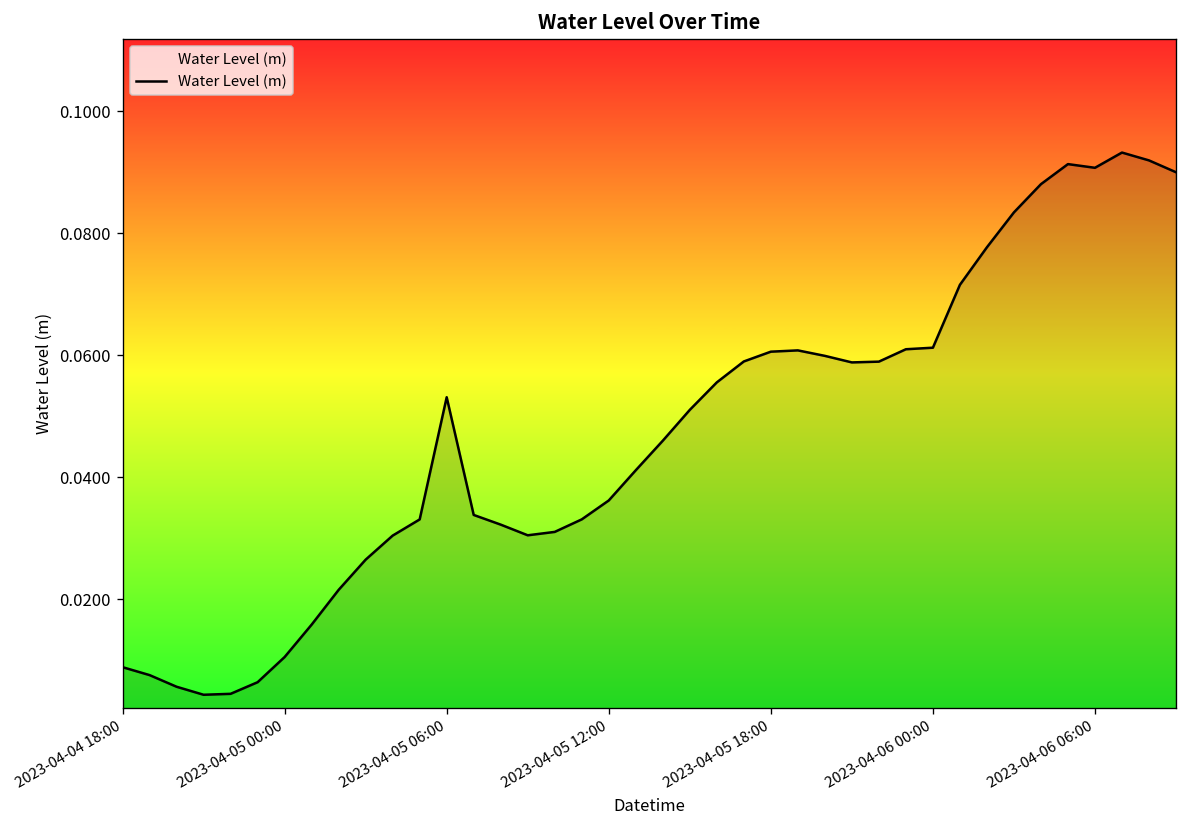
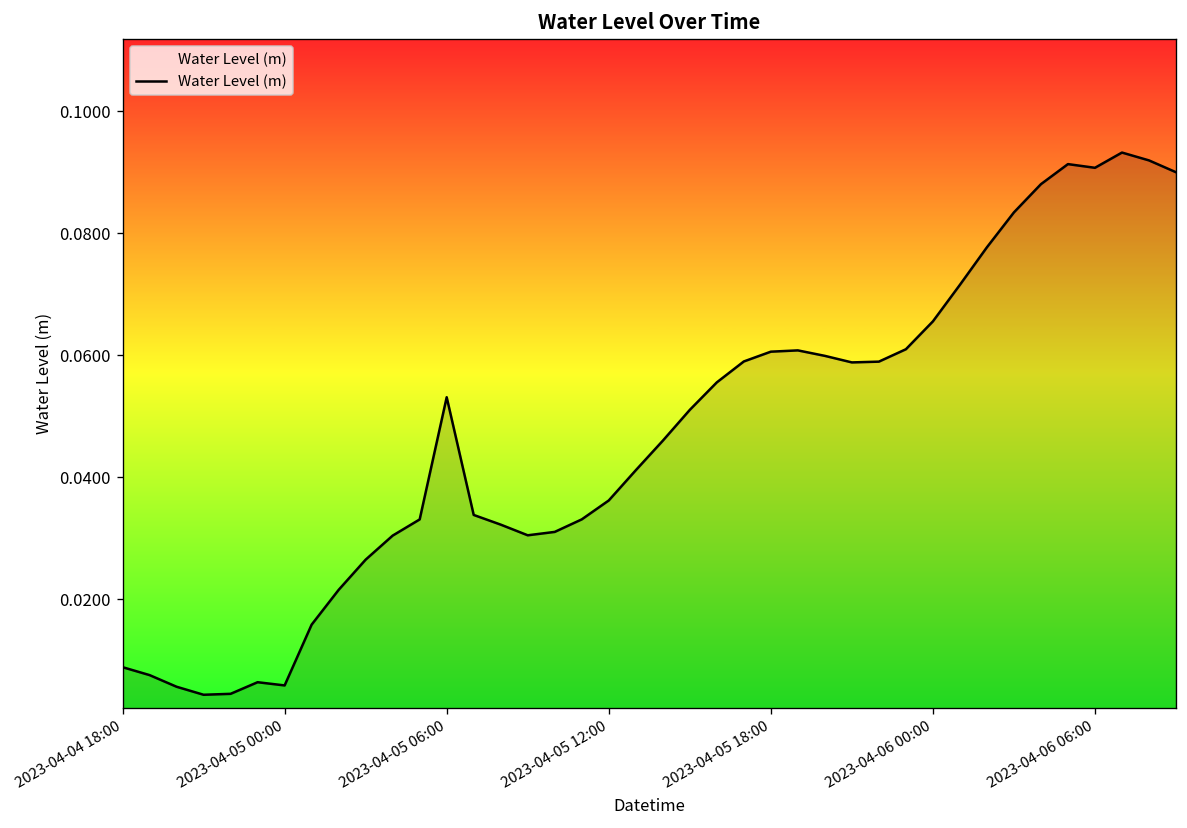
2023-04-05 00:00: 0.011 -> 0.006
2023-04-06 00:00: 0.061 -> 0.066
